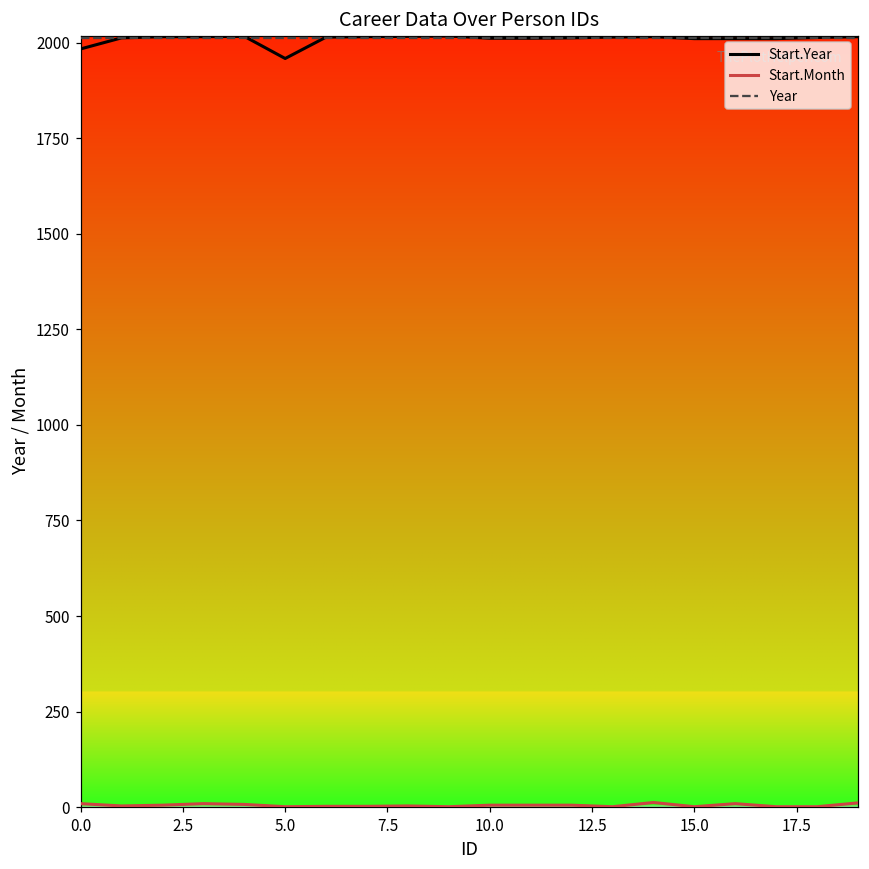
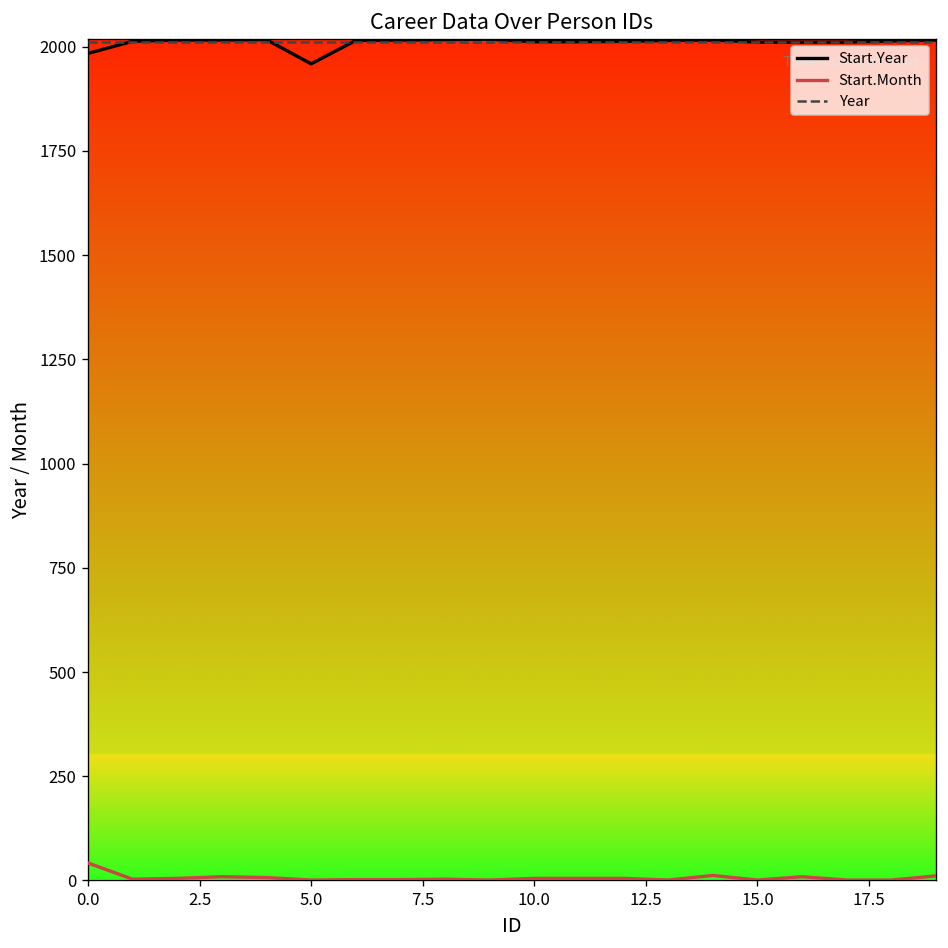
Start.Month, 0.0: 10 -> 40
